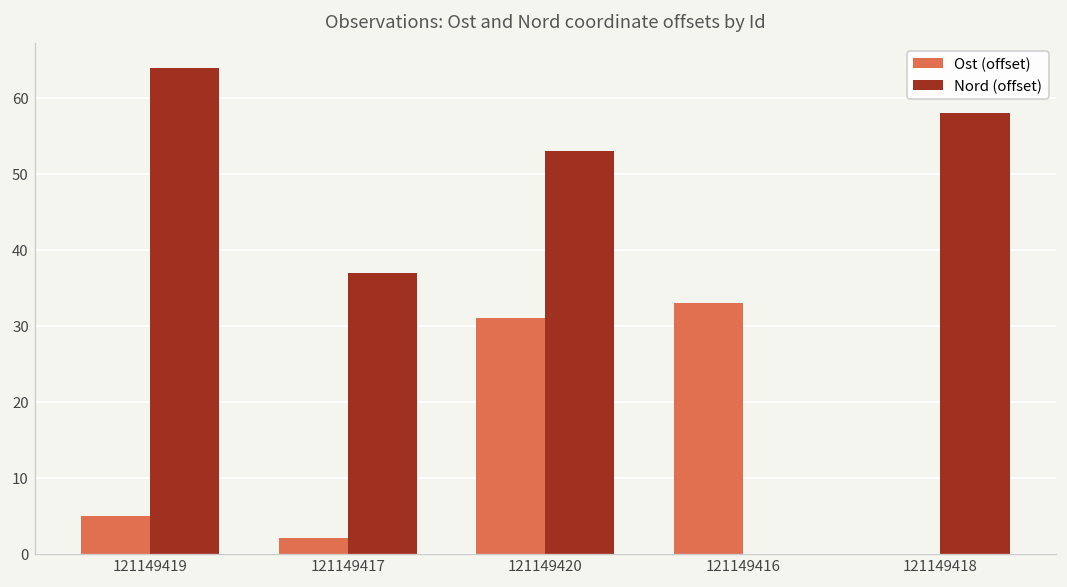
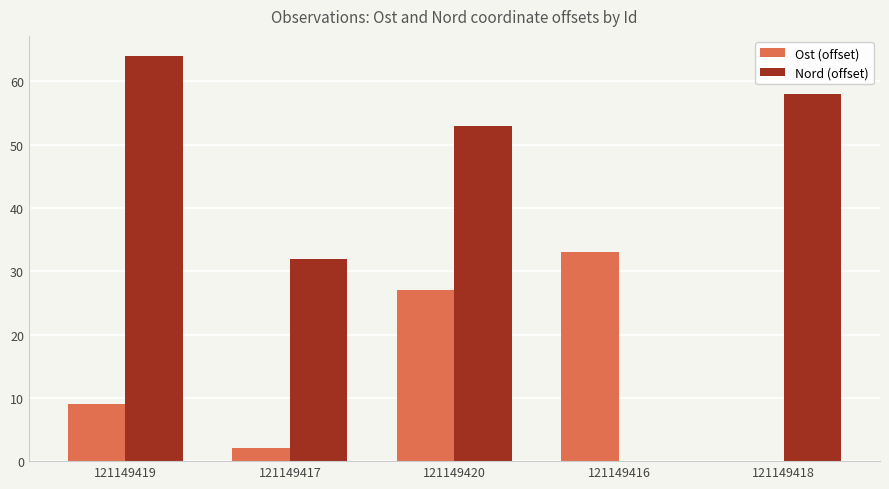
Ost (offset), 121149419: 5 -> 9
Nord (offset), 121149417: 37 -> 32
Ost (offset), 121149420: 31 -> 27
